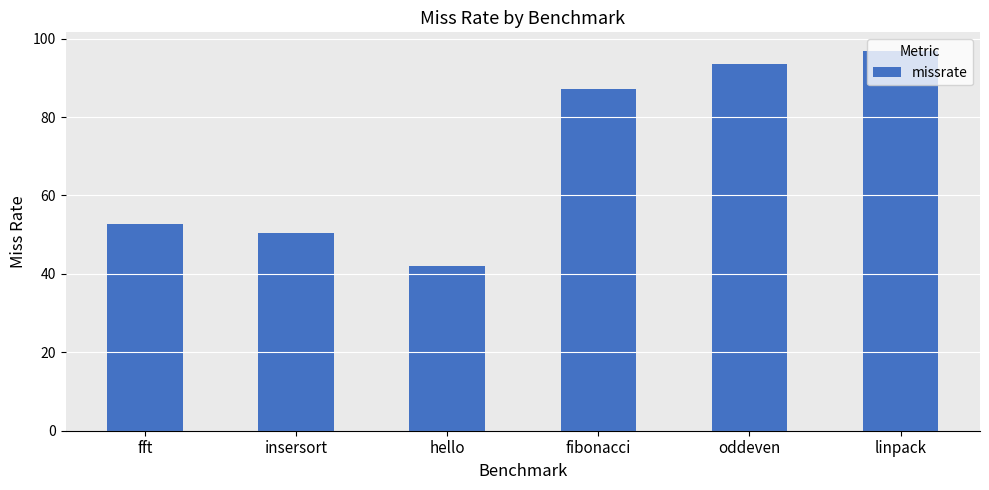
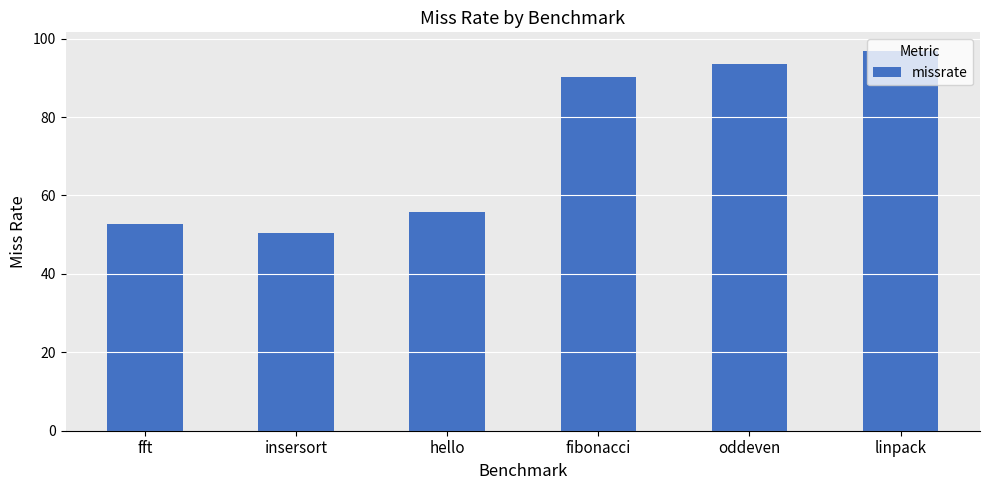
hello: 42 -> 56
fibonacci: 87 -> 90
